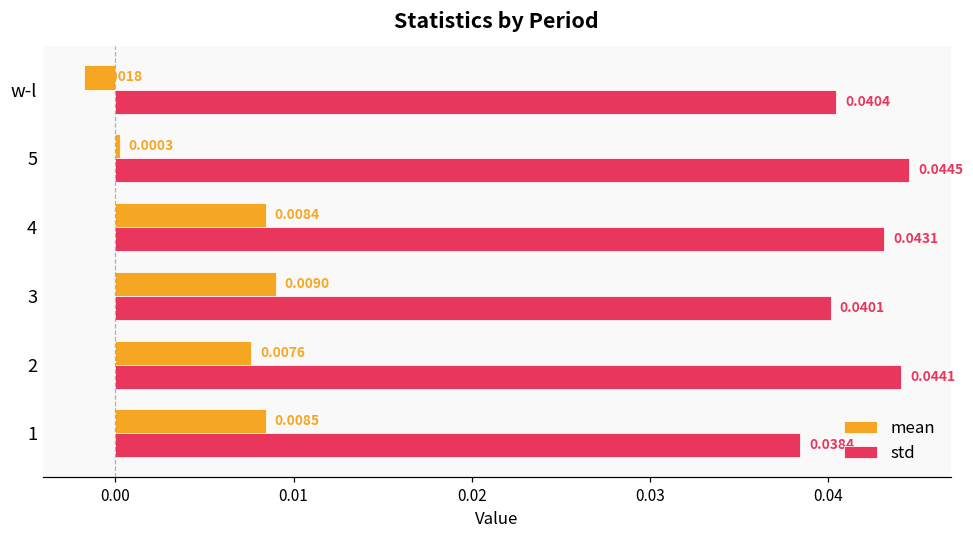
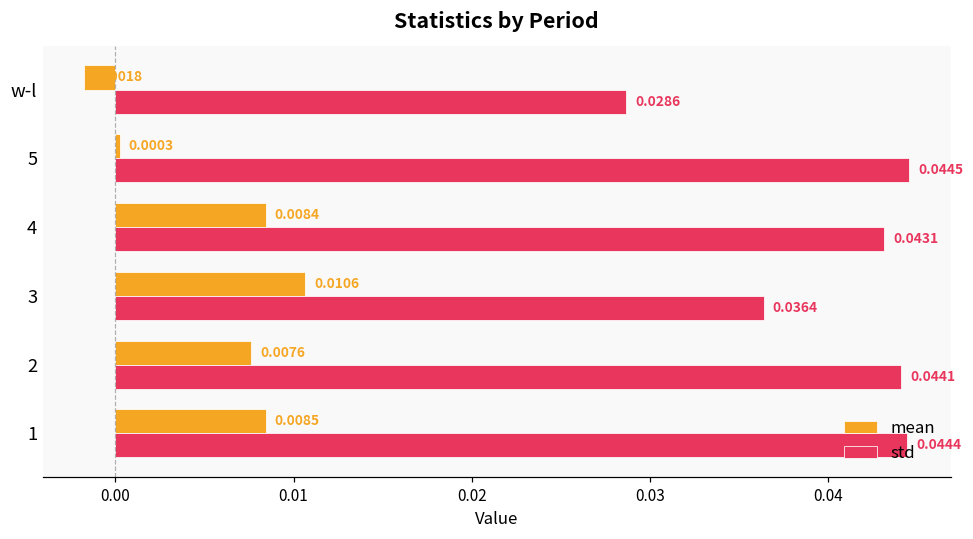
std, w-l: 0.0404 -> 0.0286
mean, 3: 0.0090 -> 0.0106
std, 3: 0.0401 -> 0.0364
std, 1: 0.0384 -> 0.0444
